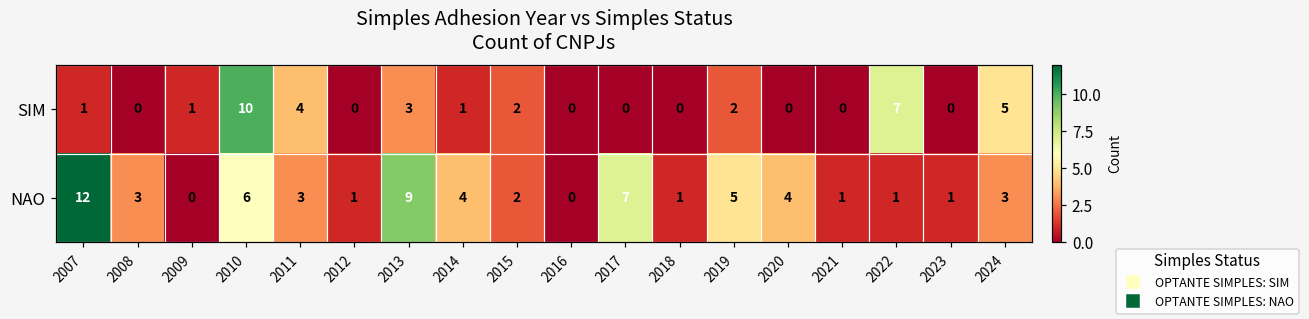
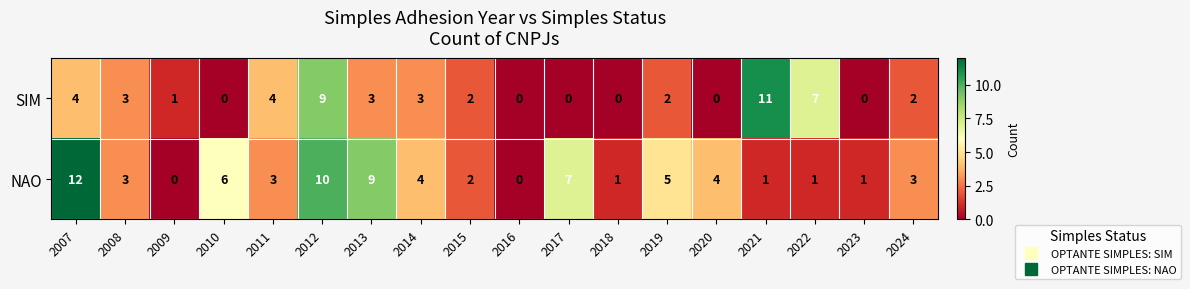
SIM, 2007: 1 -> 4
SIM, 2008: 0 -> 3
SIM, 2010: 10 -> 0
SIM, 2012: 0 -> 9
SIM, 2014: 1 -> 3
SIM, 2021: 0 -> 11
SIM, 2024: 5 -> 2
NAO, 2012: 1 -> 10
